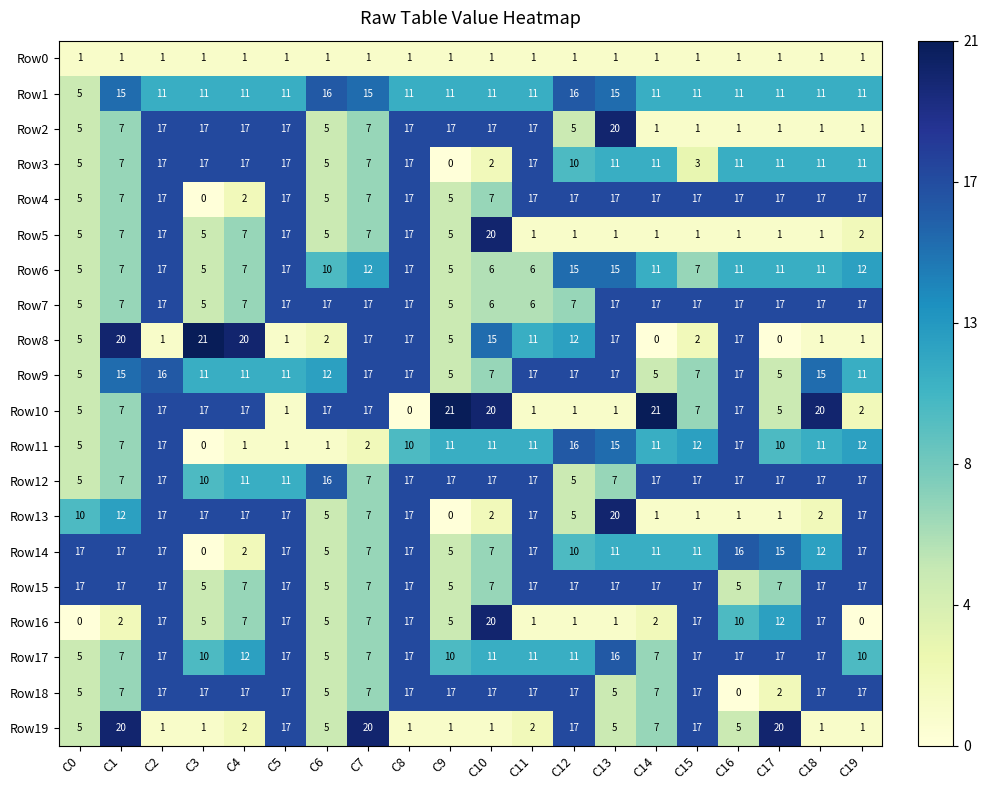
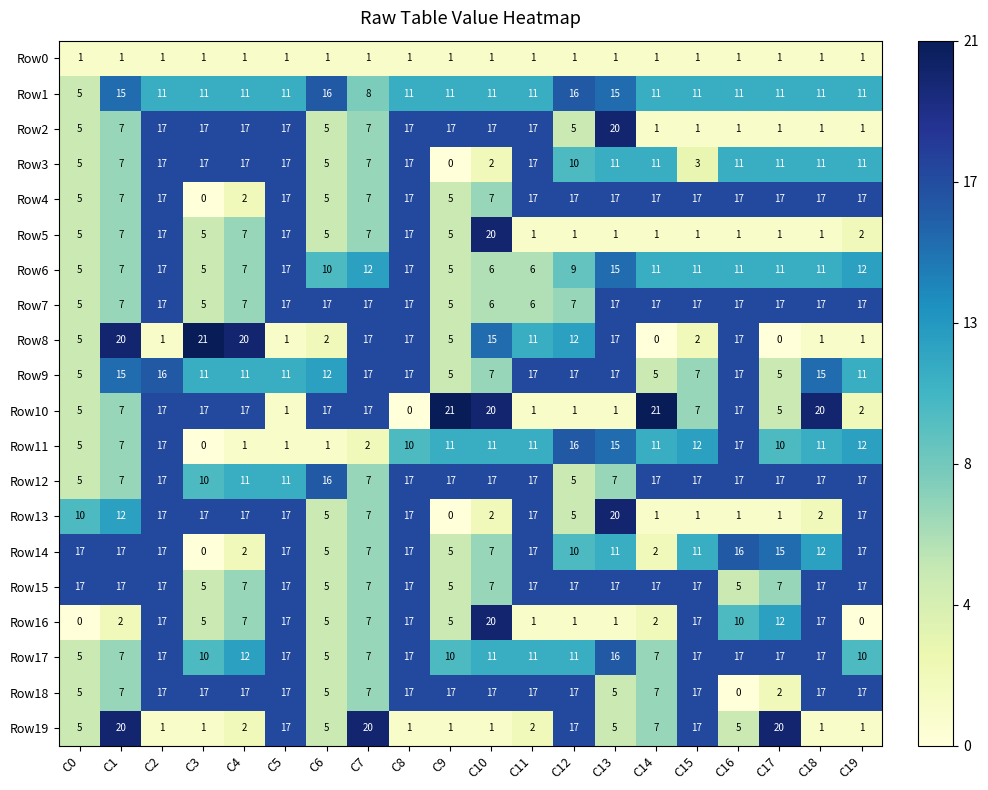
Row1, C7: 15 -> 8
Row6, C12: 15 -> 9
Row6, C15: 7 -> 11
Row14, C14: 11 -> 2
